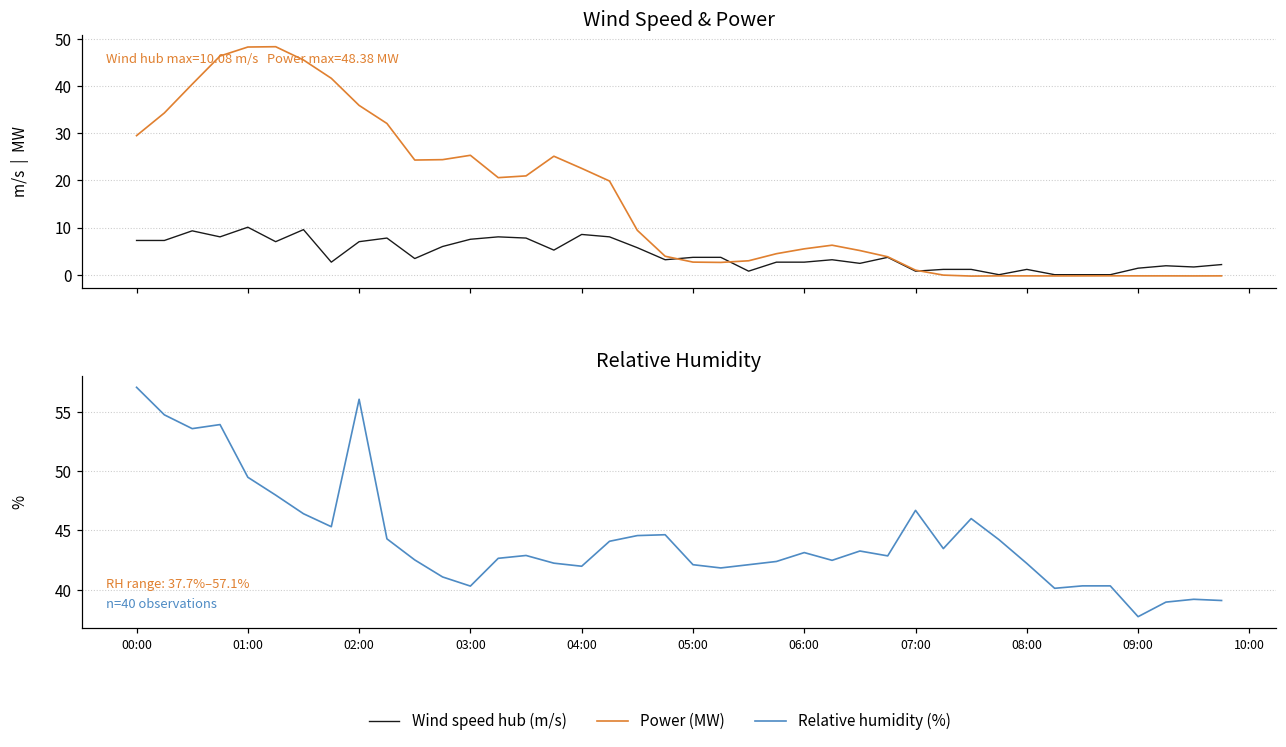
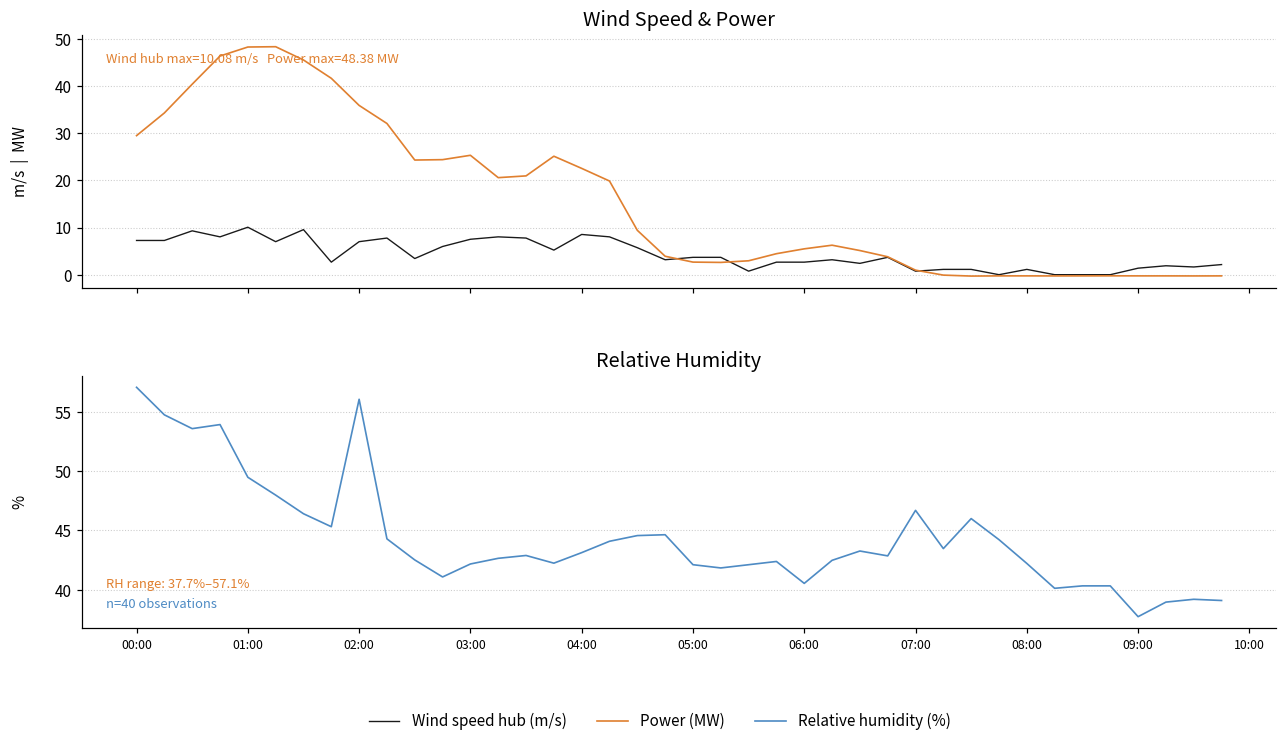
Relative Humidity, 03:00: 40.3 -> 42.2
Relative Humidity, 04:00: 42.0 -> 43.1
Relative Humidity, 06:00: 43.1 -> 40.5
